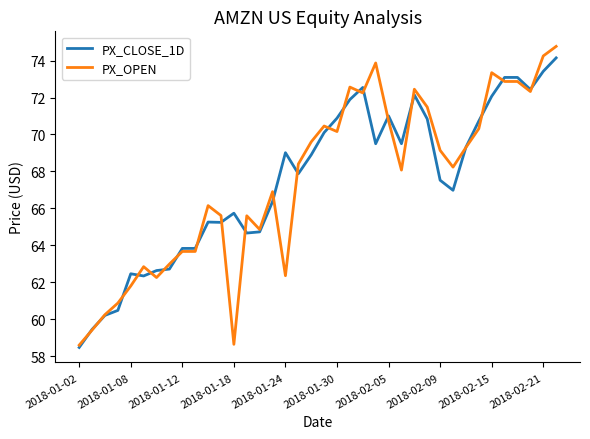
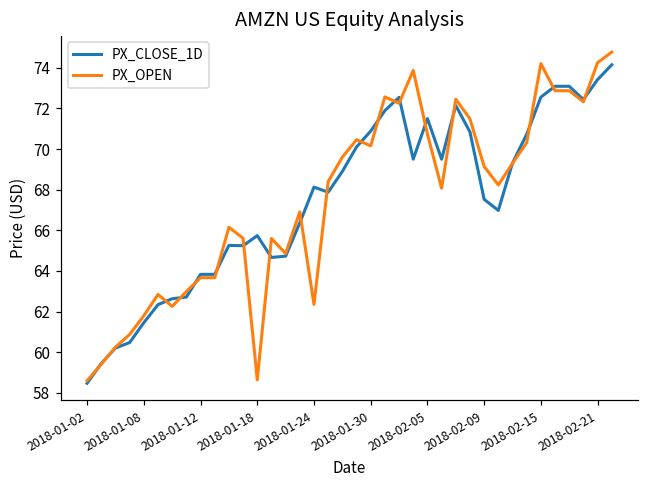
PX_CLOSE_1D, 2018-01-08: 62.5 -> 61.5
PX_CLOSE_1D, 2018-01-24: 69.0 -> 68.1
PX_CLOSE_1D, 2018-02-05: 71.0 -> 71.5
PX_CLOSE_1D, 2018-02-15: 72.1 -> 72.6
PX_OPEN, 2018-02-15: 73.3 -> 74.2
